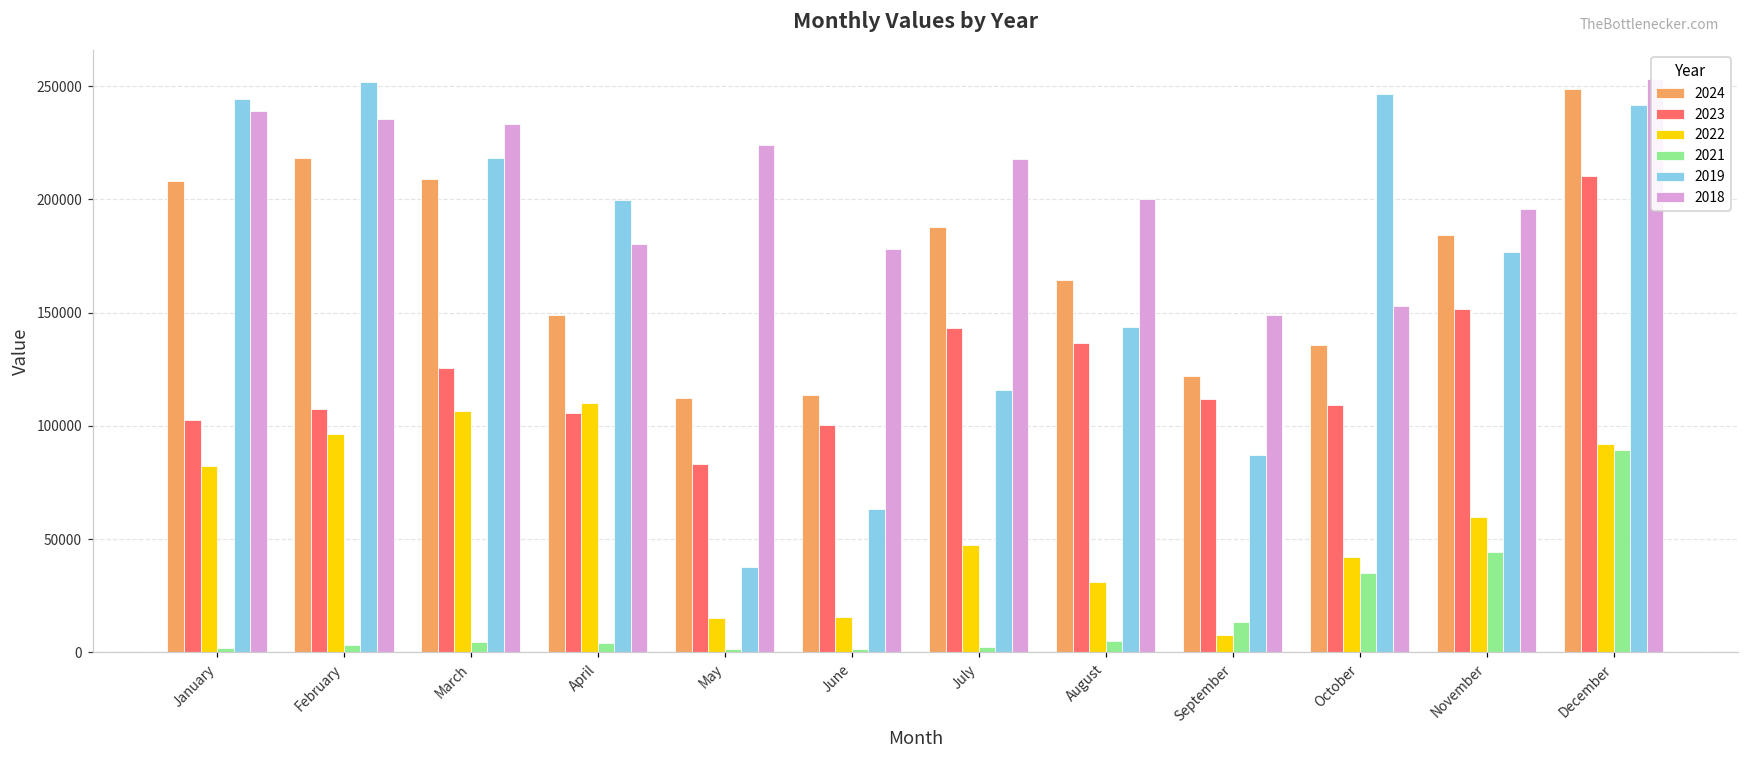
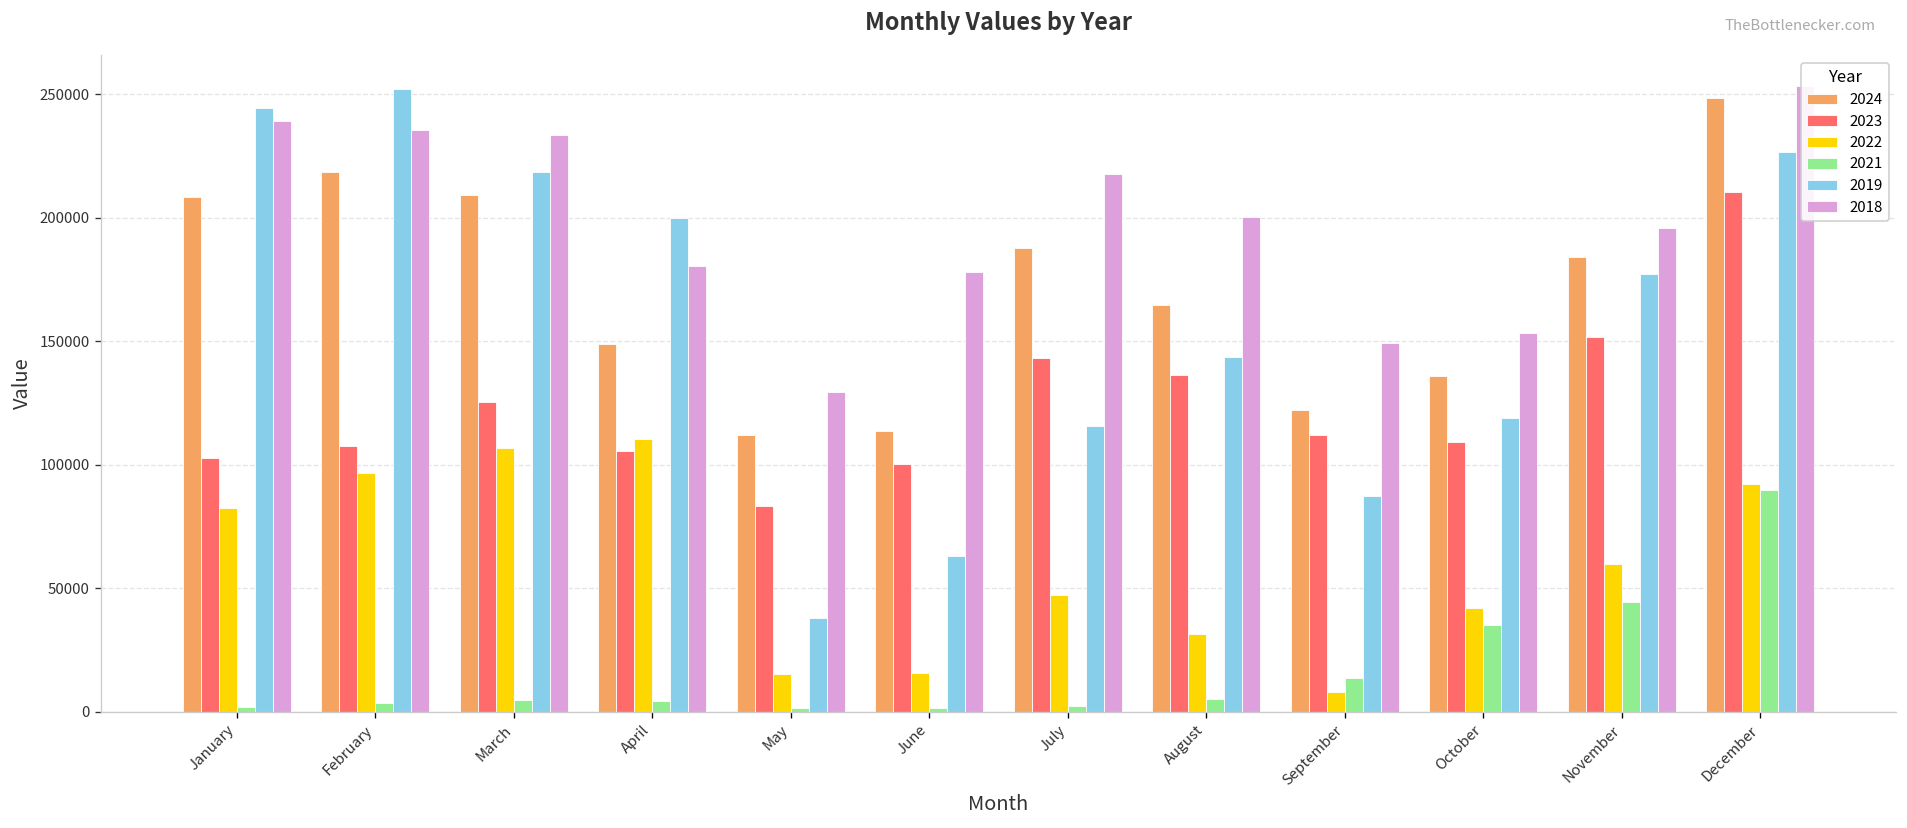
2018, May: 224000 -> 129000
2019, October: 247000 -> 119000
2019, December: 242000 -> 227000
